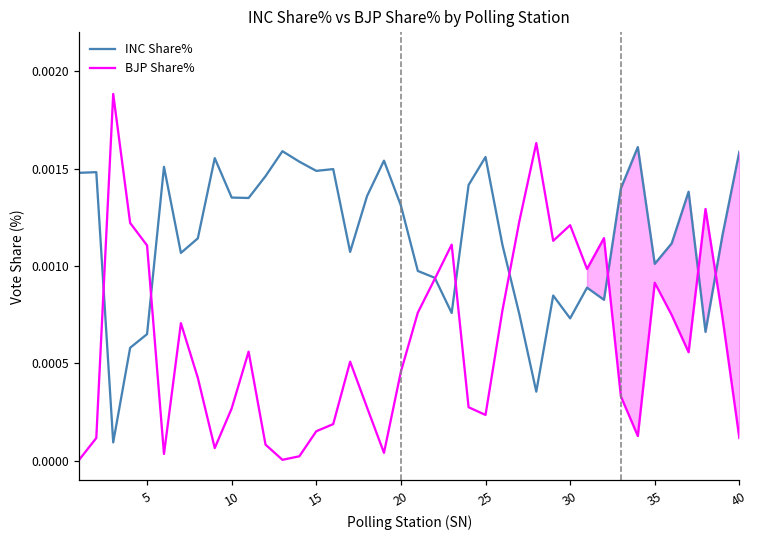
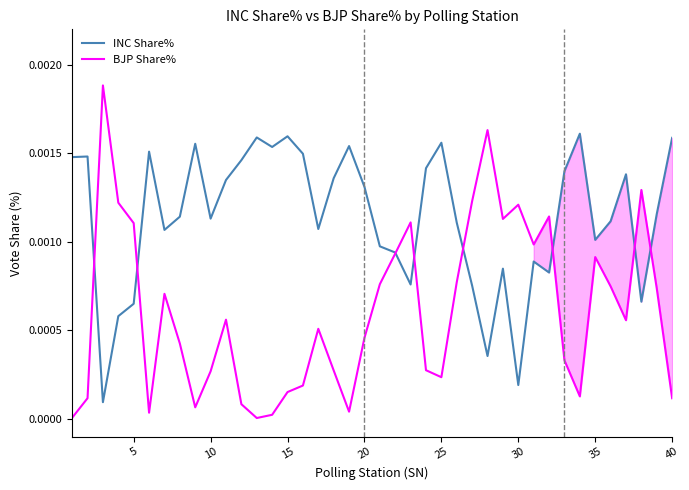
INC Share%, 10: 0.00135 -> 0.00113
INC Share%, 15: 0.00149 -> 0.00160
INC Share%, 30: 0.00073 -> 0.00019
